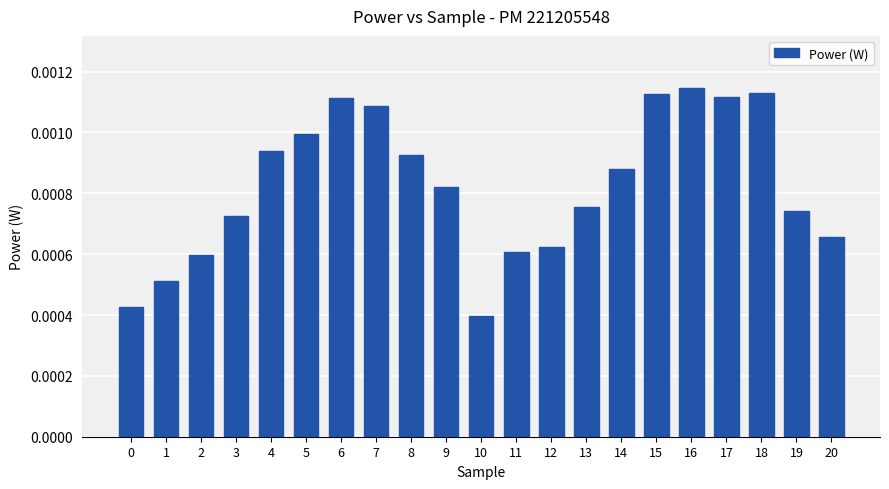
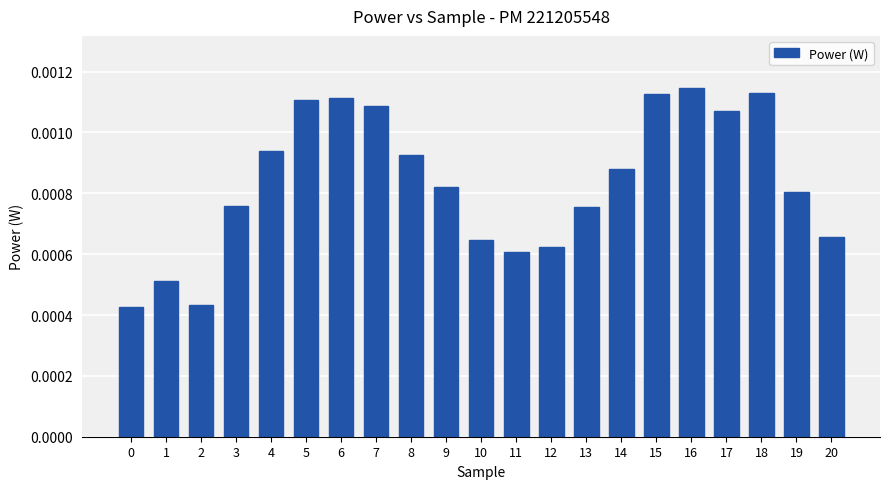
2: 0.00060 -> 0.00043
3: 0.00073 -> 0.00076
5: 0.00100 -> 0.00111
10: 0.00040 -> 0.00065
17: 0.00112 -> 0.00107
19: 0.00074 -> 0.00080
